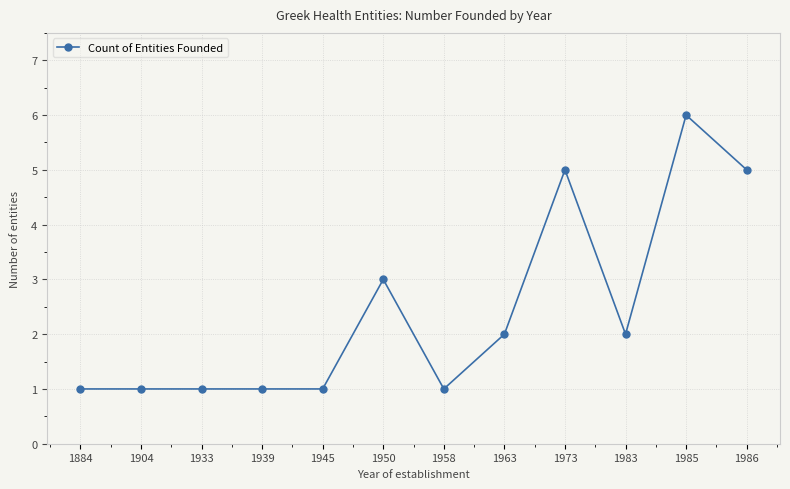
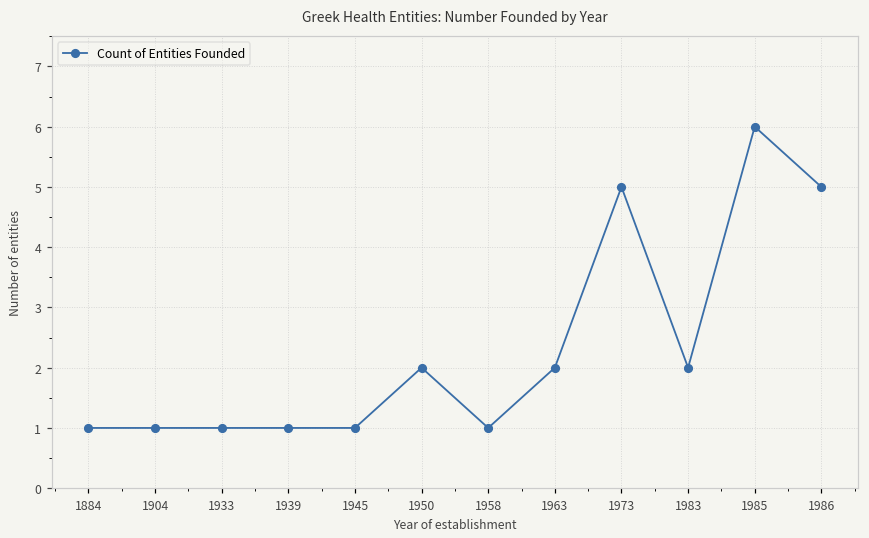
1950: 3 -> 2
